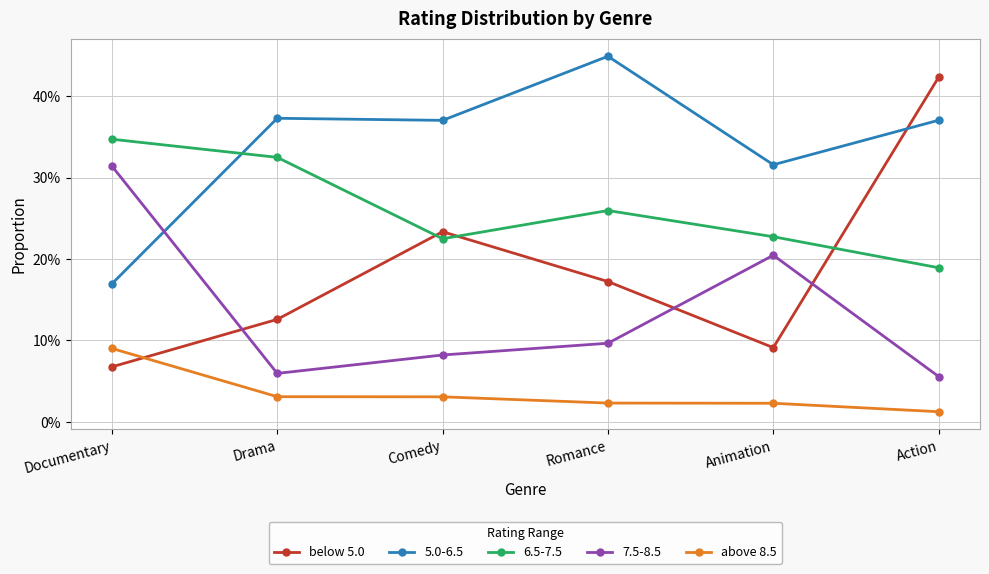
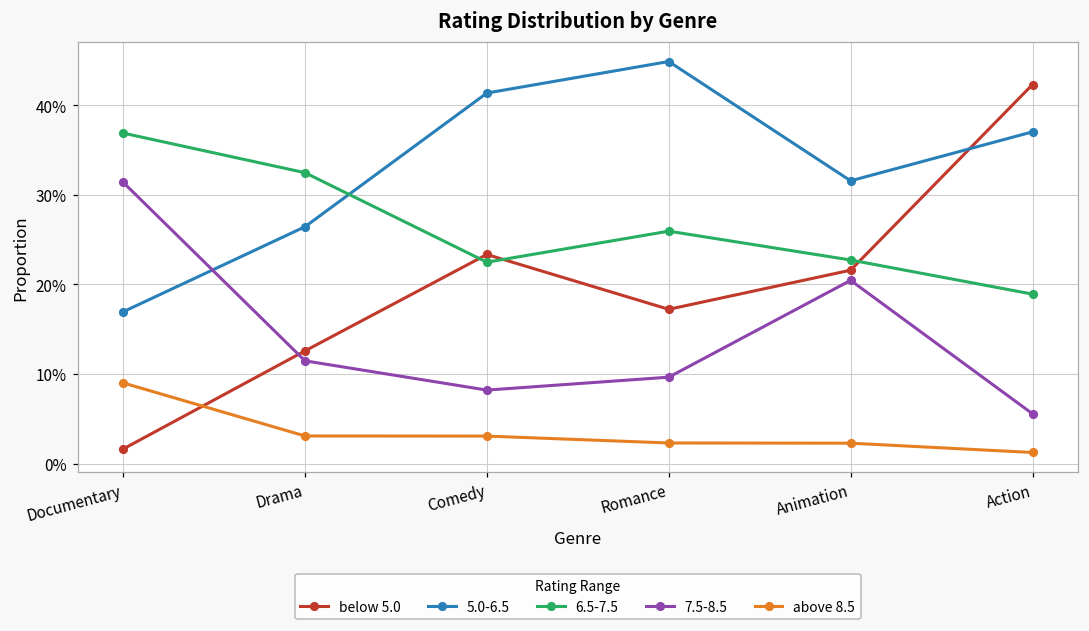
below 5.0, Documentary: 7% -> 2%
6.5-7.5, Documentary: 35% -> 37%
5.0-6.5, Drama: 37% -> 26%
7.5-8.5, Drama: 6% -> 11%
5.0-6.5, Comedy: 37% -> 41%
below 5.0, Animation: 9% -> 22%
